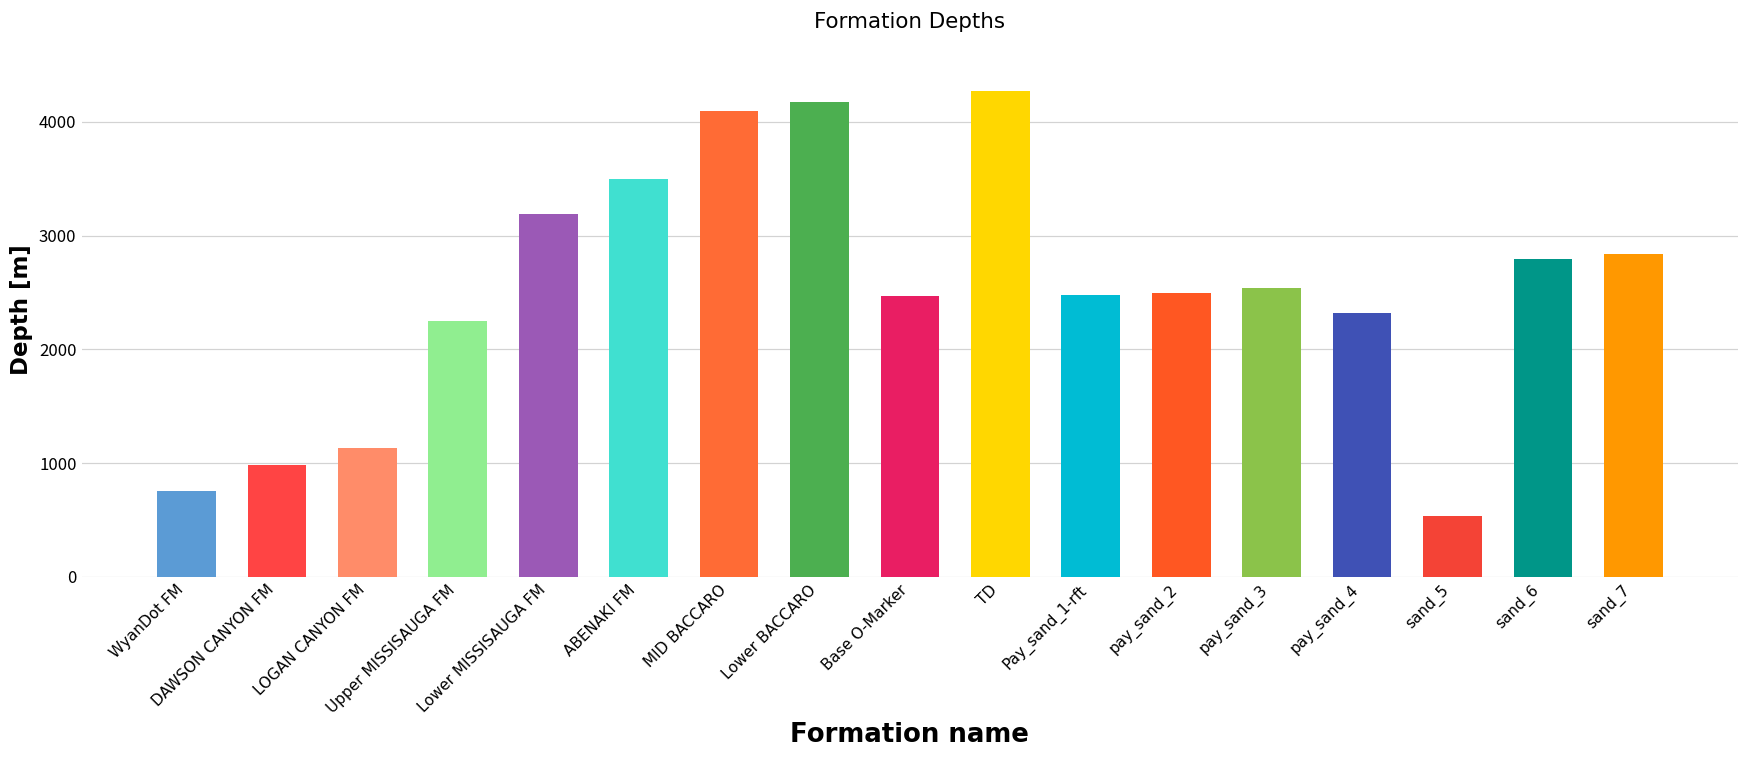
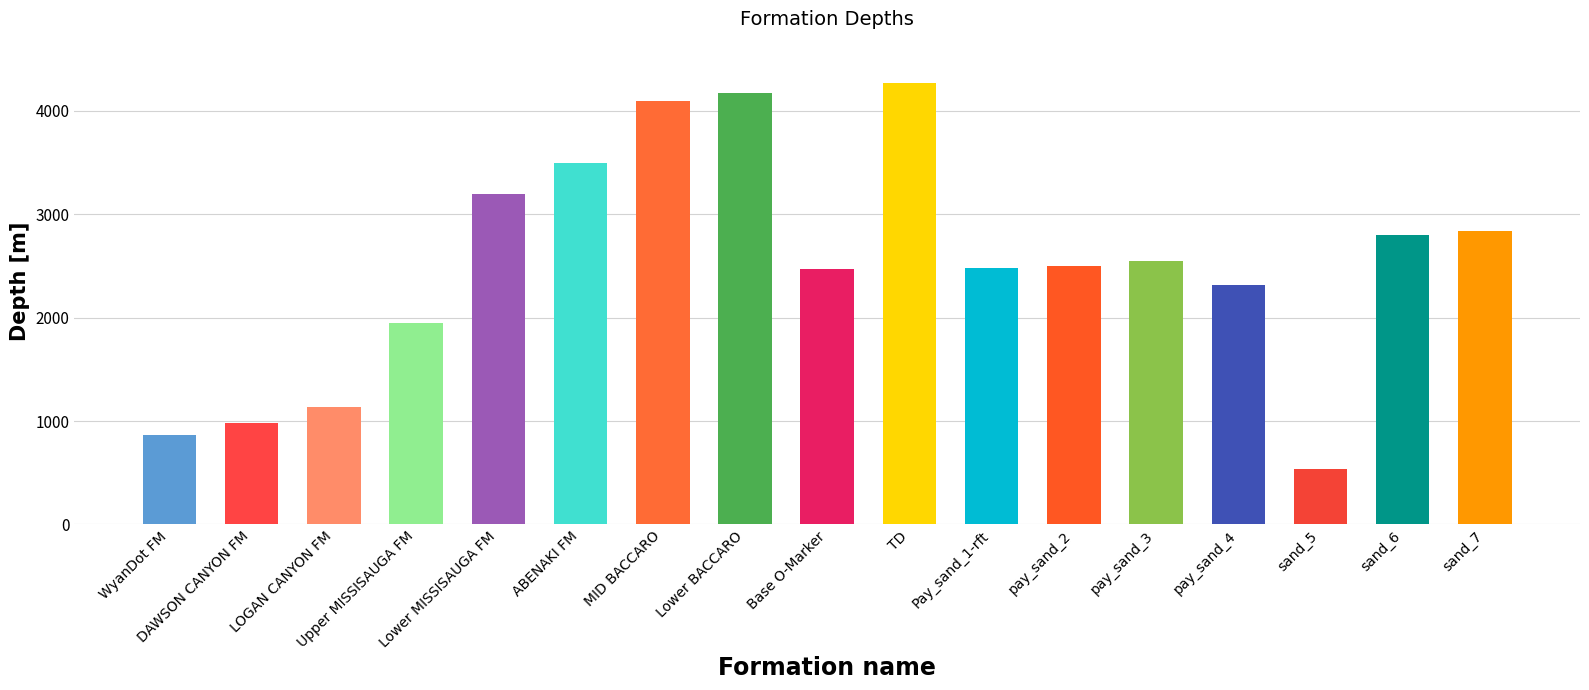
WyanDot FM: 760 -> 870
Upper MISSISAUGA FM: 2250 -> 1950
